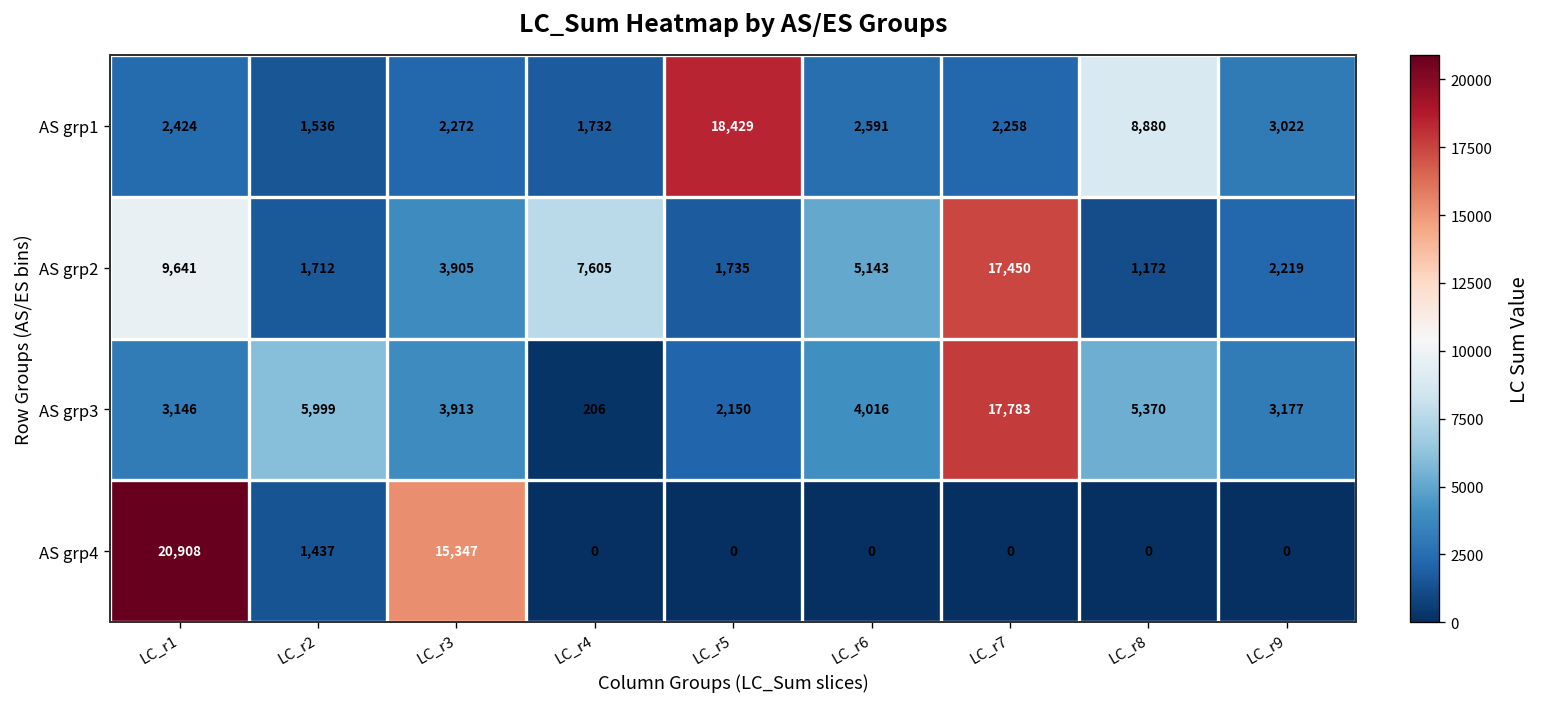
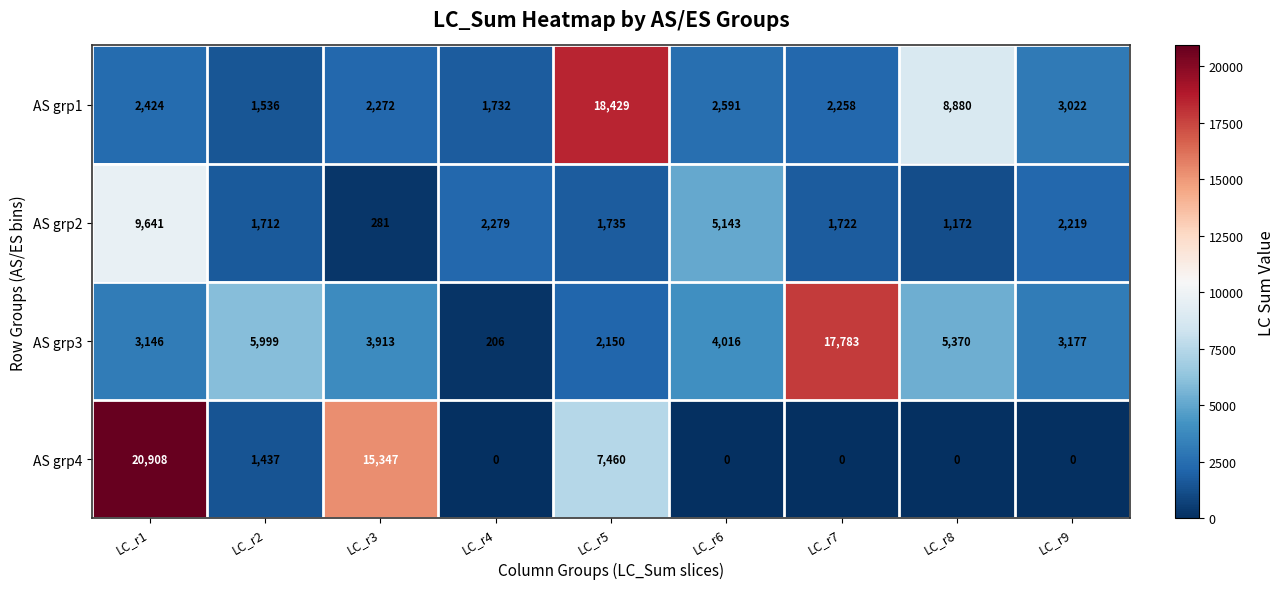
AS grp2, LC_r3: 3,905 -> 281
AS grp2, LC_r4: 7,605 -> 2,279
AS grp2, LC_r7: 17,450 -> 1,722
AS grp4, LC_r5: 0 -> 7,460
